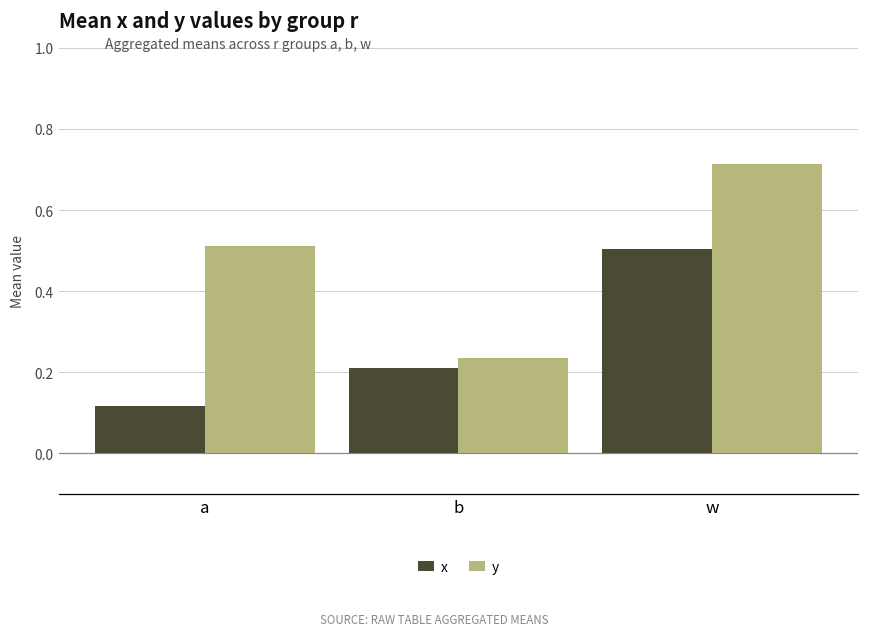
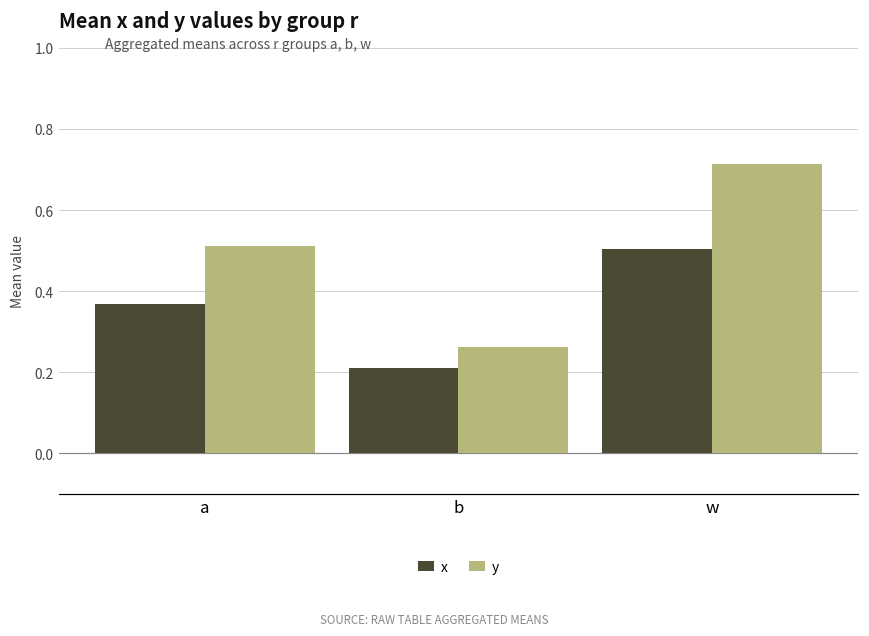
x, a: 0.12 -> 0.37
y, b: 0.24 -> 0.26
